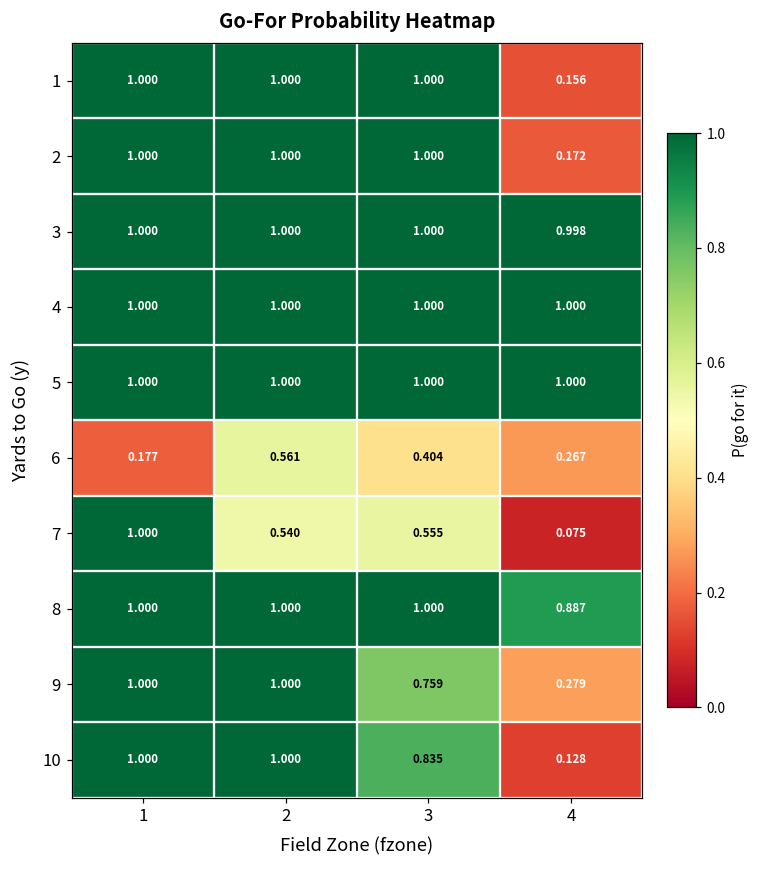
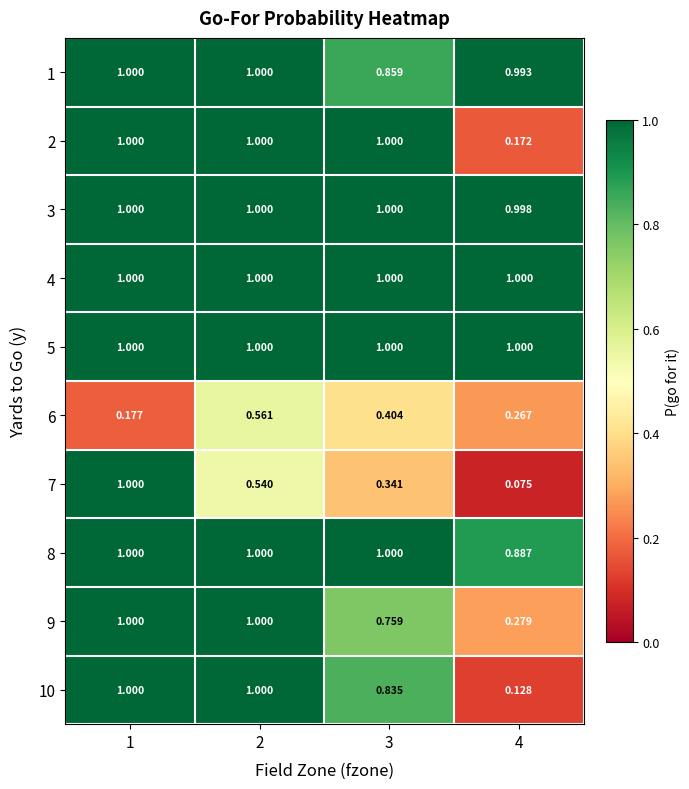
1, 3: 1.000 -> 0.859
1, 4: 0.156 -> 0.993
7, 3: 0.555 -> 0.341
